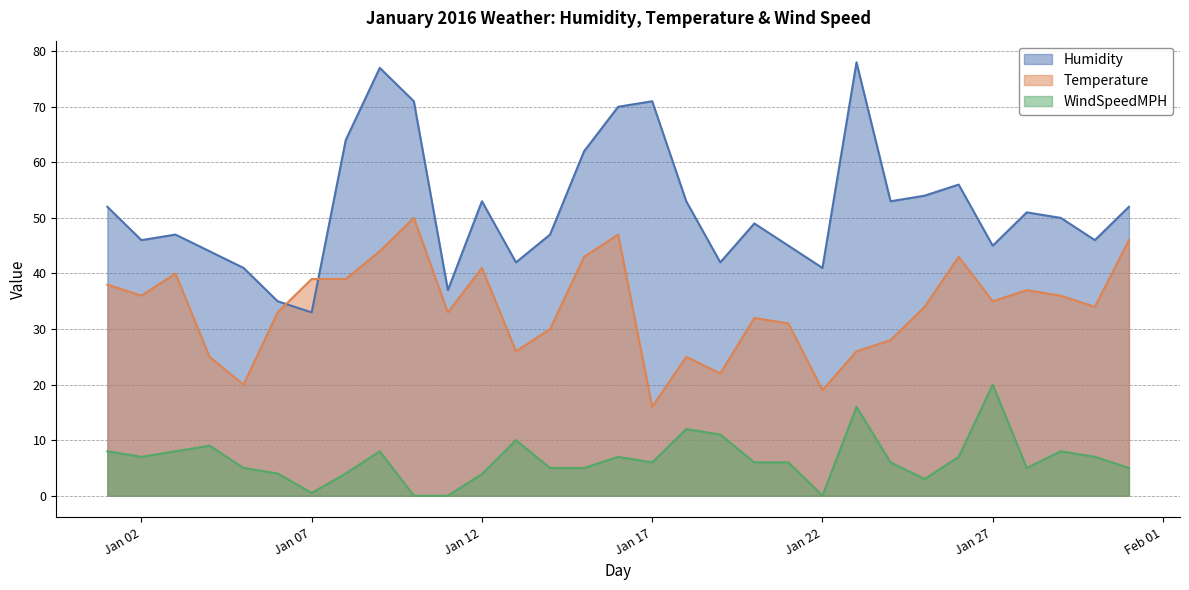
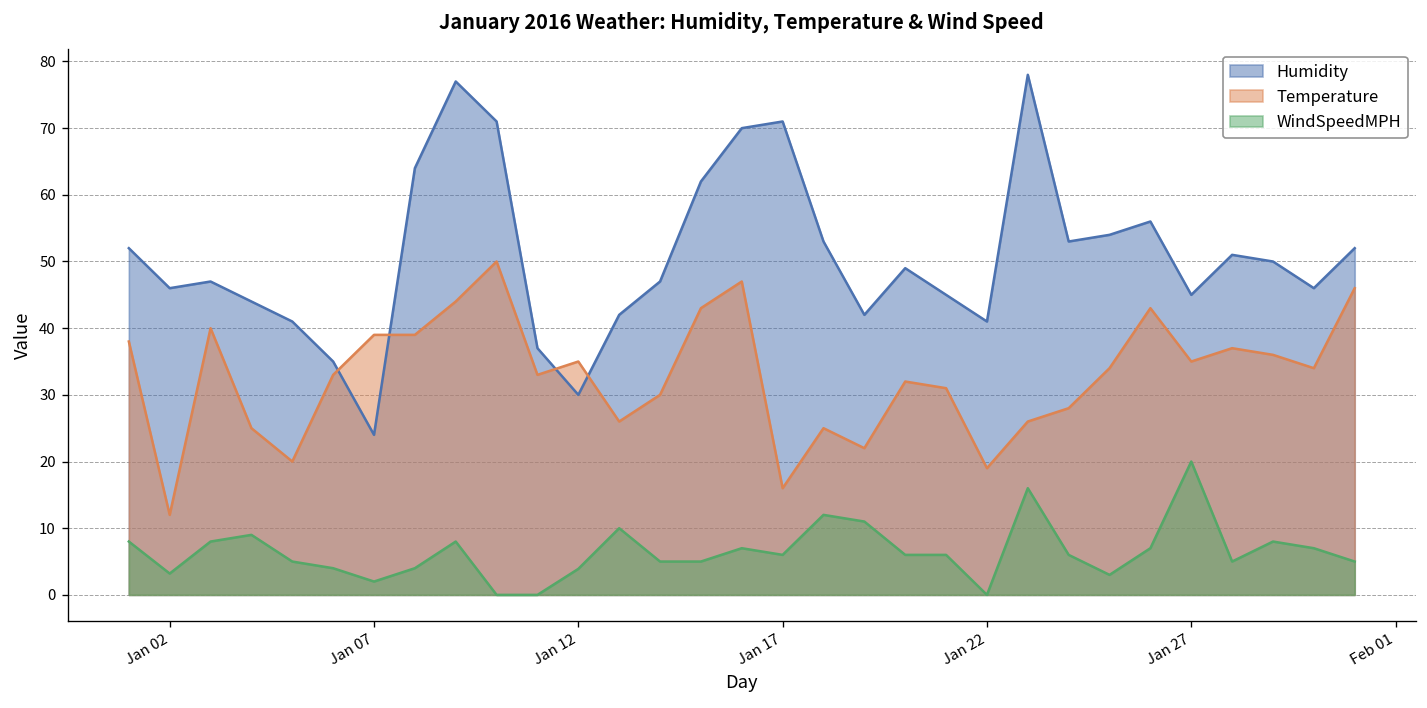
Temperature, Jan 02: 36 -> 12
WindSpeedMPH, Jan 02: 7 -> 3
Humidity, Jan 07: 33 -> 24
WindSpeedMPH, Jan 07: 1 -> 2
Humidity, Jan 12: 53 -> 30
Temperature, Jan 12: 41 -> 35
